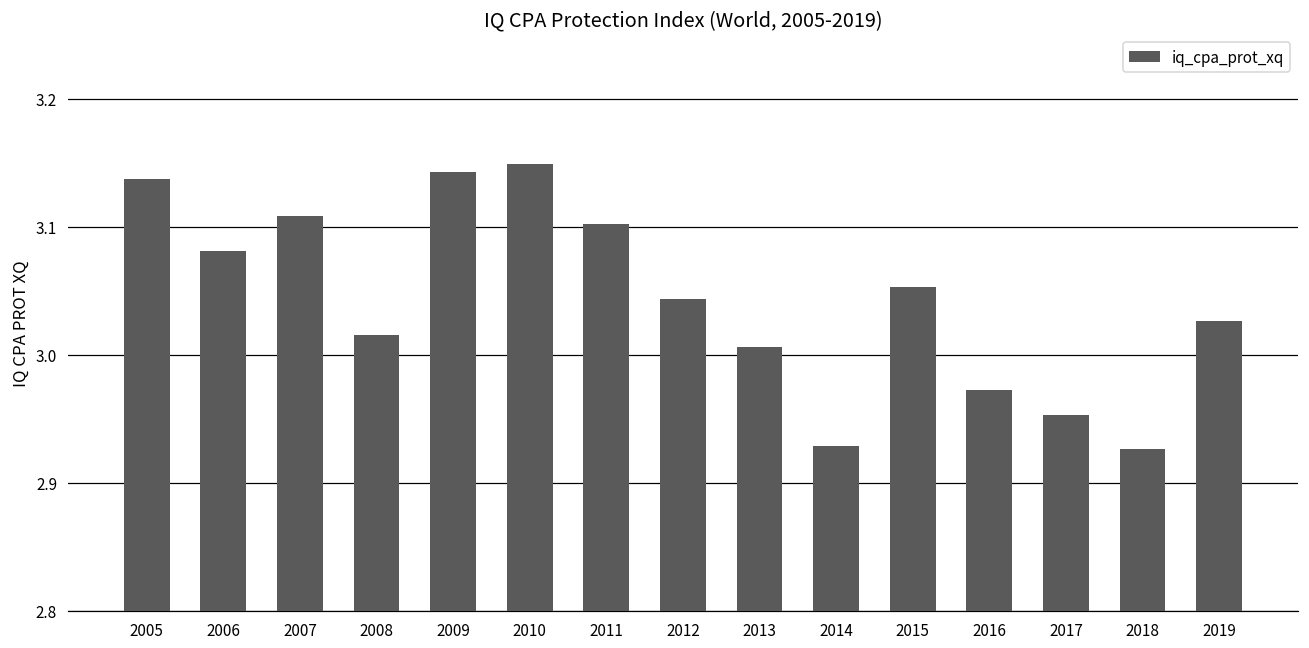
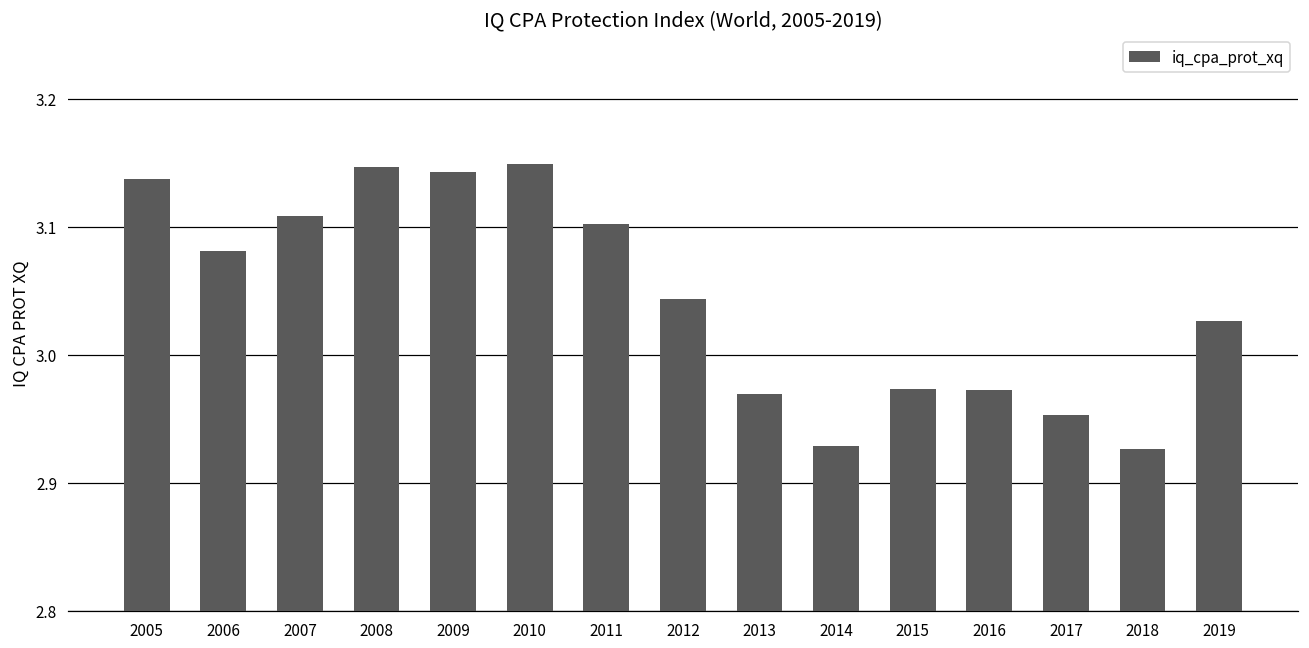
2008: 3.016 -> 3.147
2013: 3.006 -> 2.970
2015: 3.053 -> 2.974
